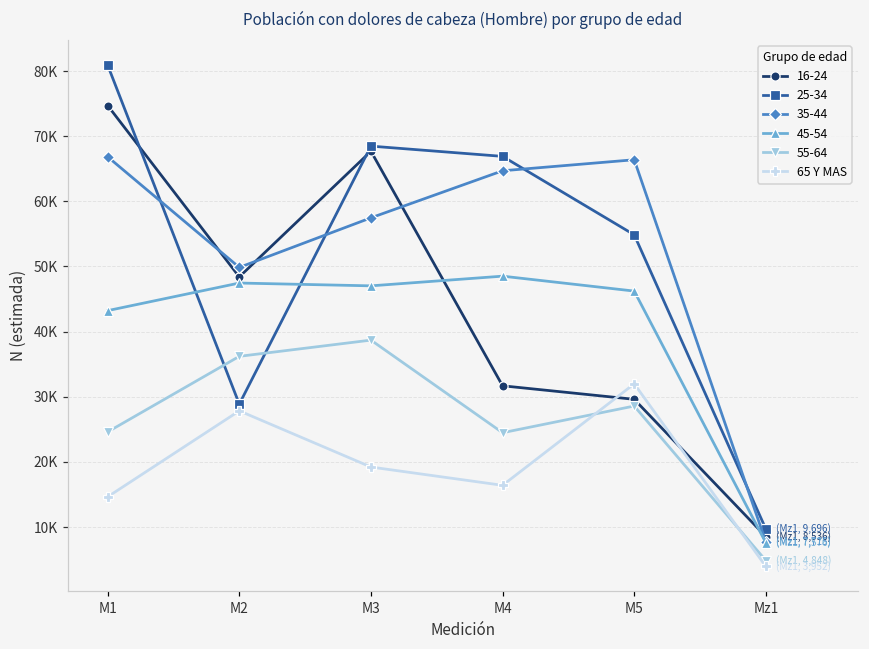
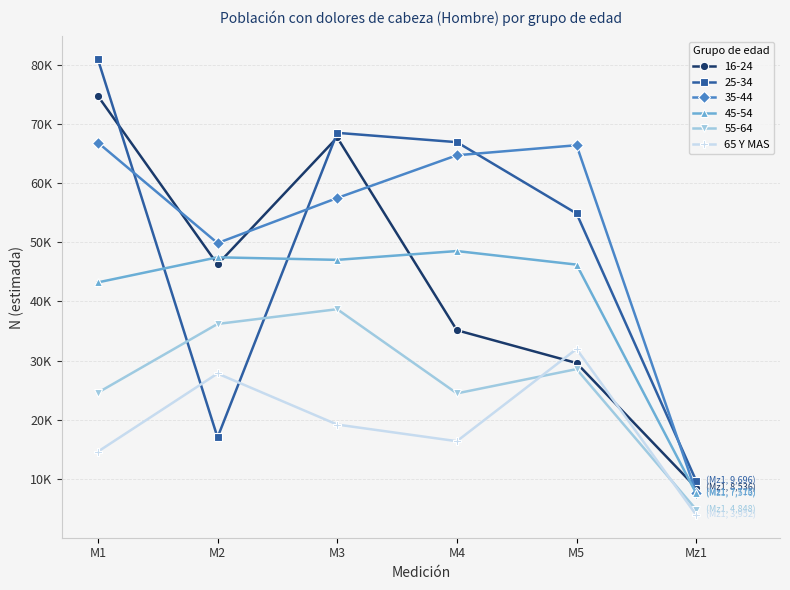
16-24, M2: 48000 -> 46000
25-34, M2: 29000 -> 17000
16-24, M4: 32000 -> 35000
